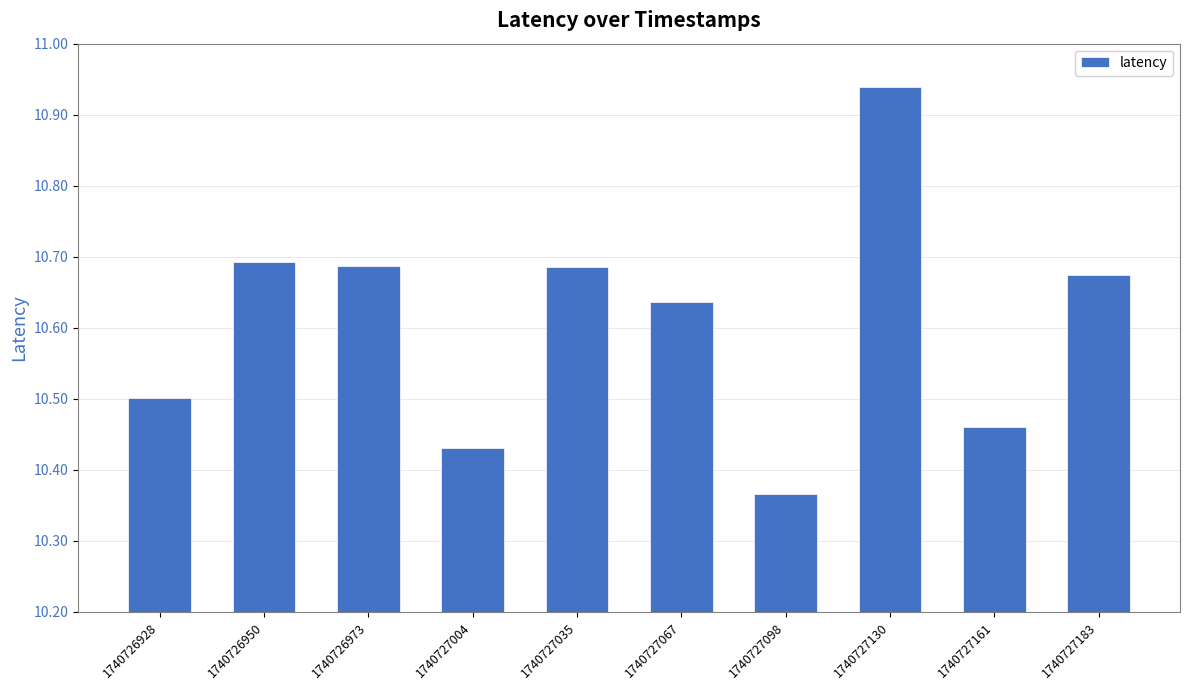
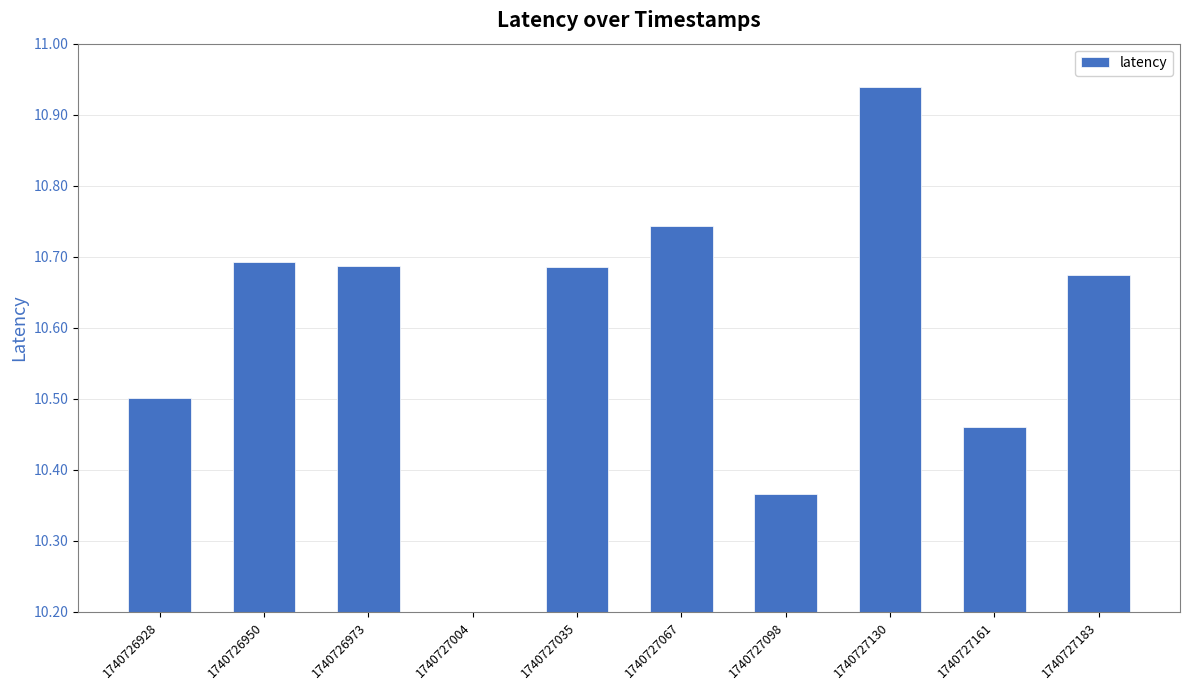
1740727004: 10.43 -> 10.20
1740727067: 10.64 -> 10.74
